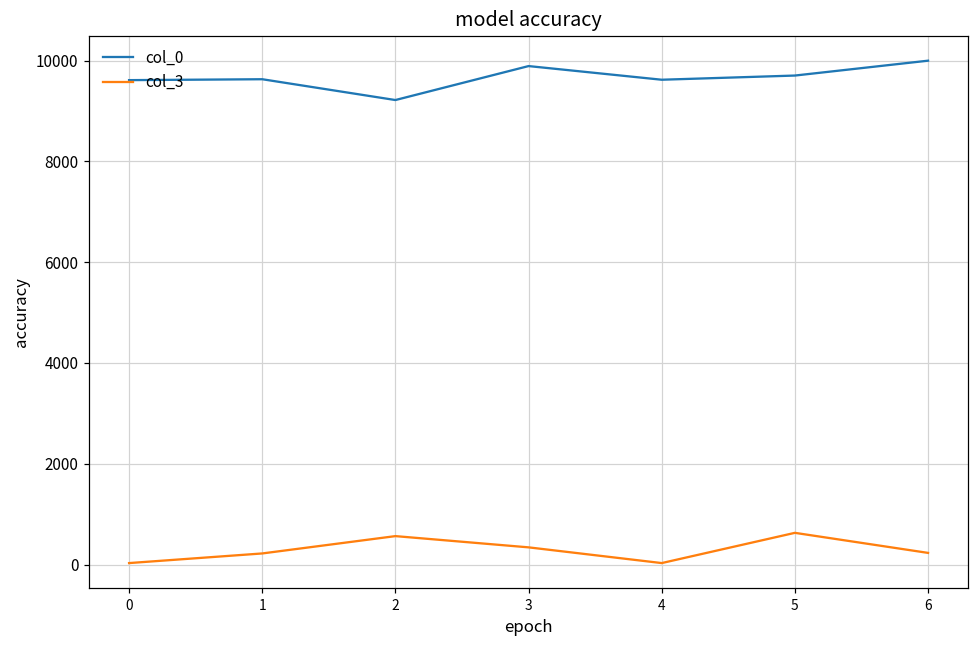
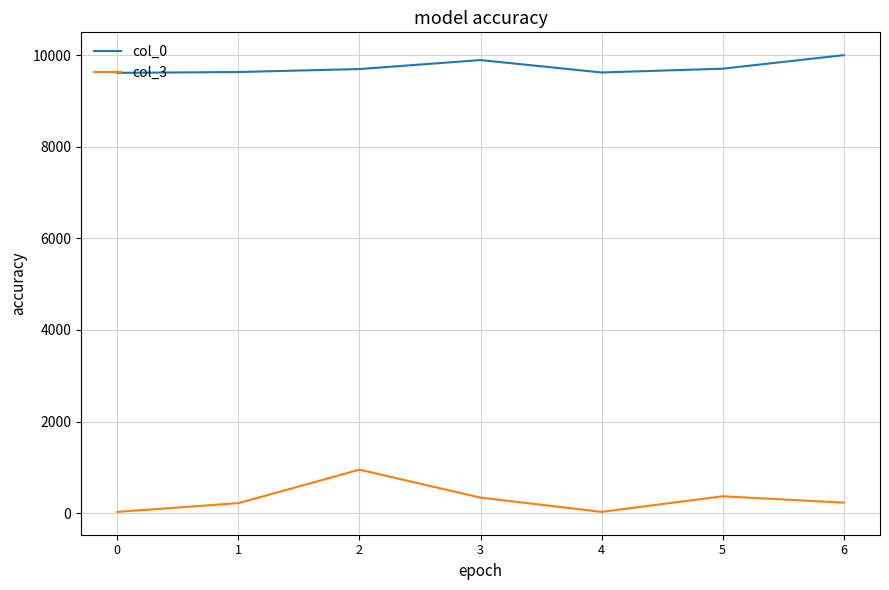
col_0, 2: 9200 -> 9700
col_3, 2: 600 -> 1000
col_3, 5: 600 -> 400
